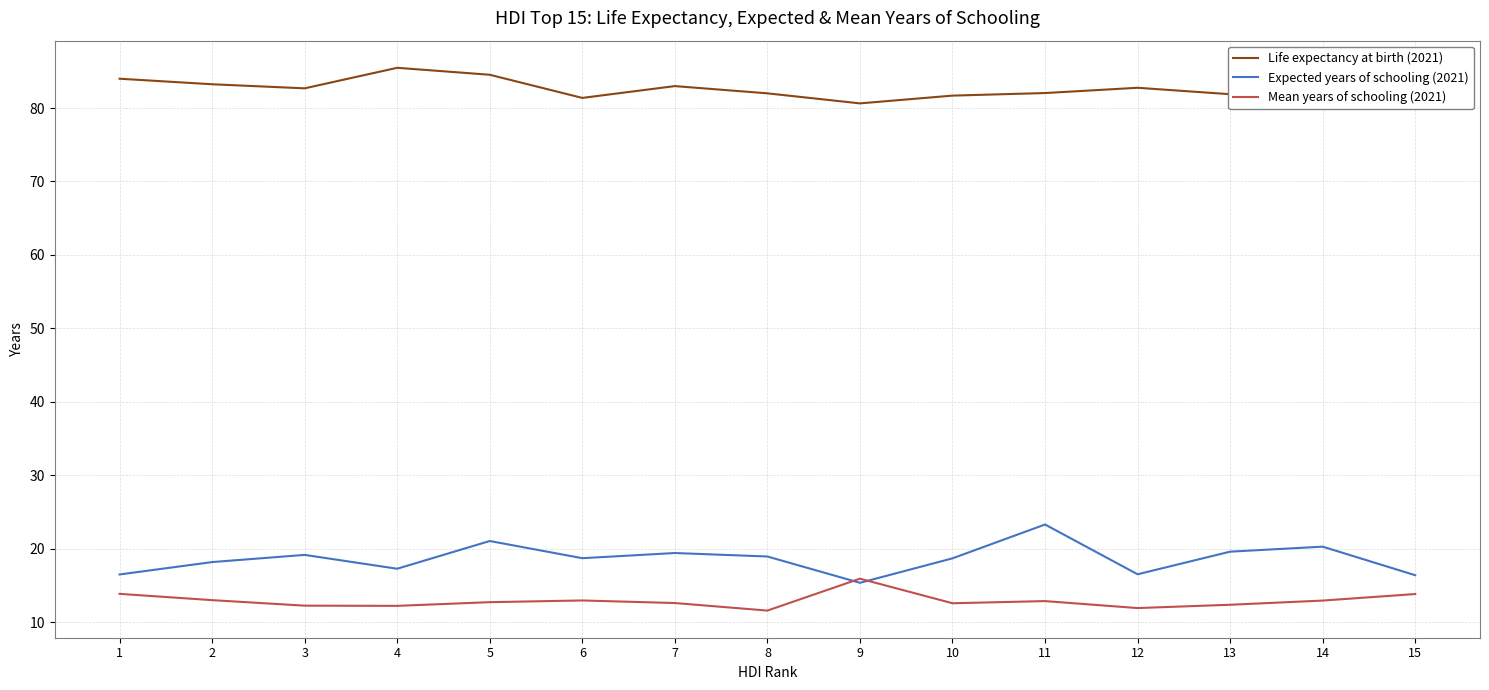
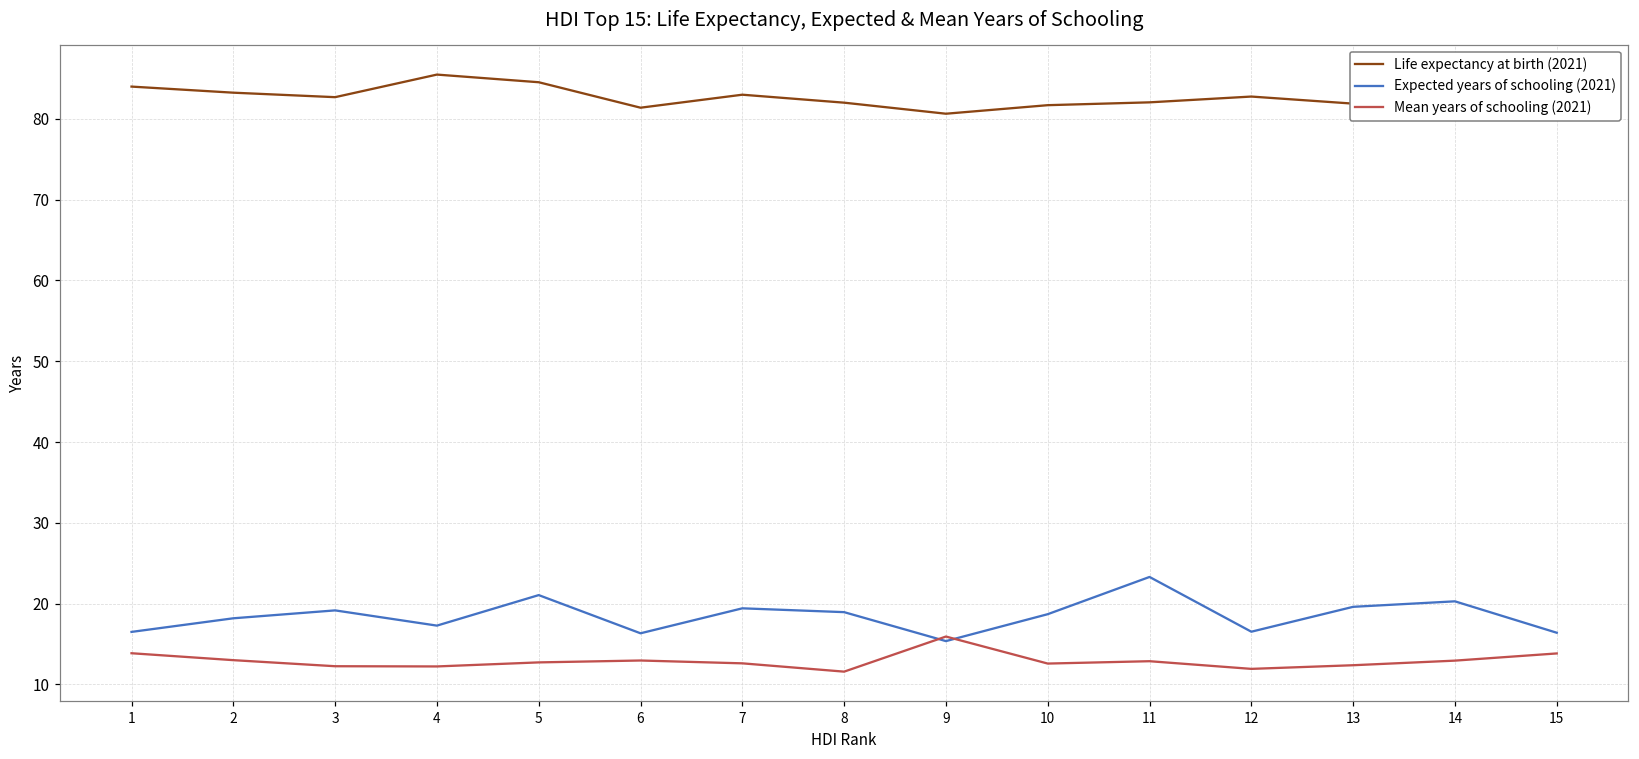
Expected years of schooling (2021), 6: 19 -> 16
